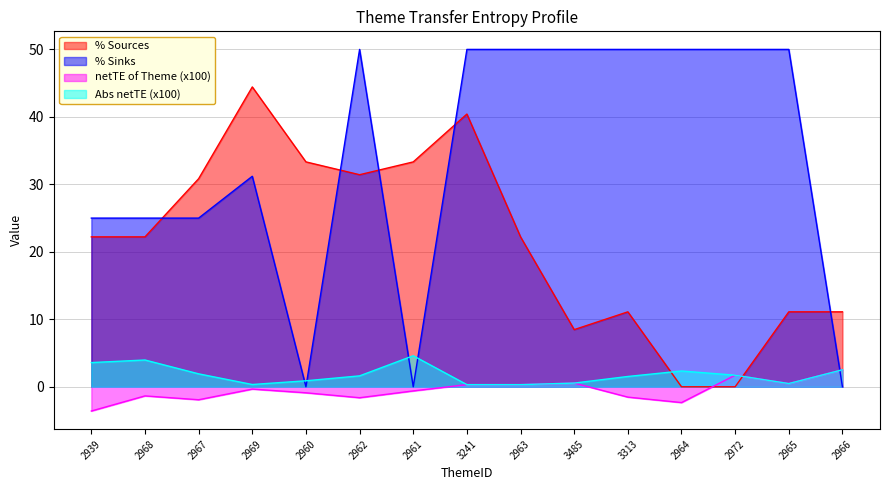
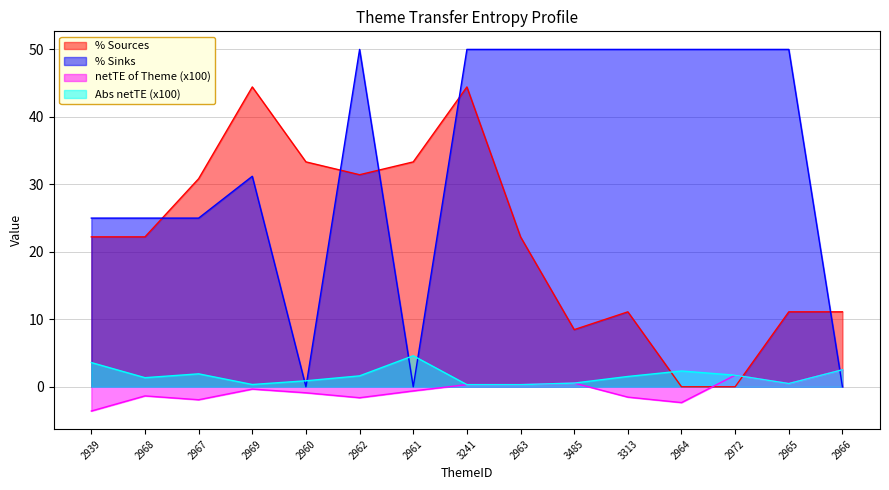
Abs netTE (x100), 2968: 4 -> 1
% Sources, 3241: 40 -> 44
